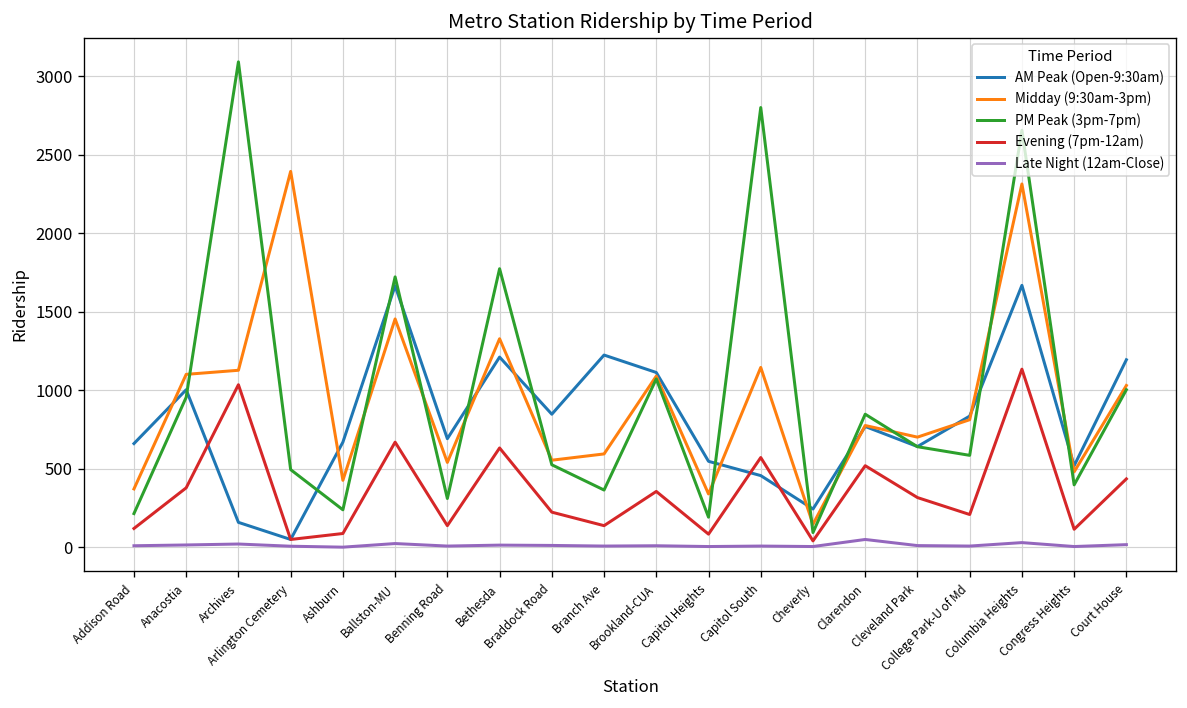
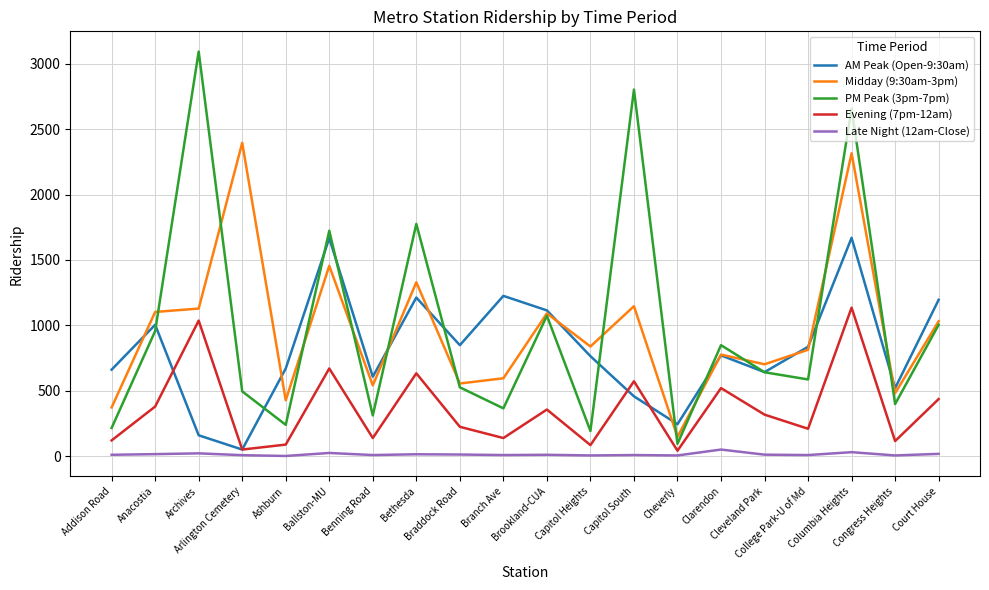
AM Peak (Open-9:30am), Benning Road: 690 -> 610
AM Peak (Open-9:30am), Capitol Heights: 550 -> 760
Midday (9:30am-3pm), Capitol Heights: 340 -> 840
